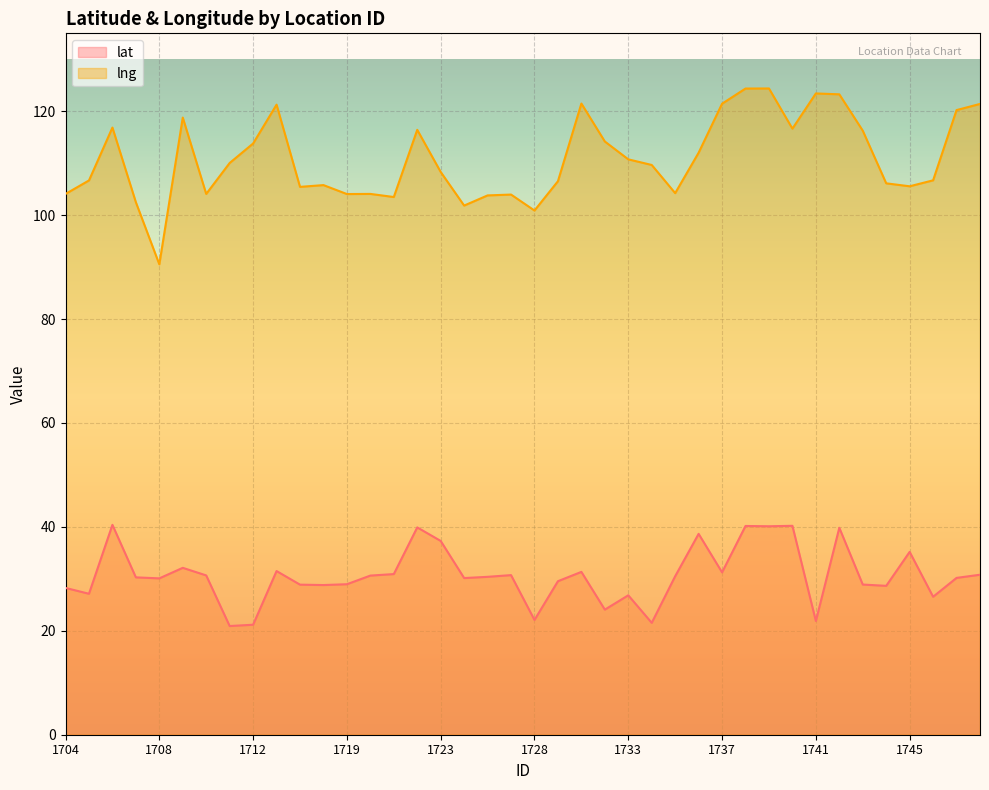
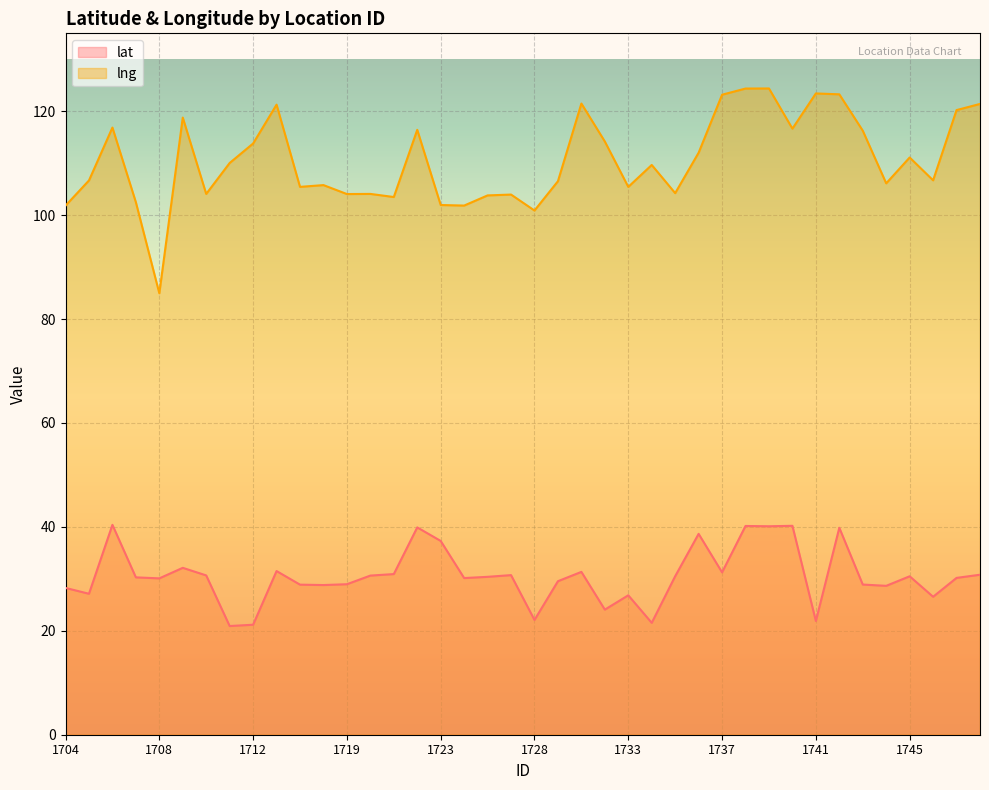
lng, 1704: 104 -> 102
lng, 1708: 91 -> 85
lng, 1723: 108 -> 102
lng, 1733: 111 -> 105
lng, 1737: 121 -> 123
lat, 1745: 35 -> 30
lng, 1745: 106 -> 111
